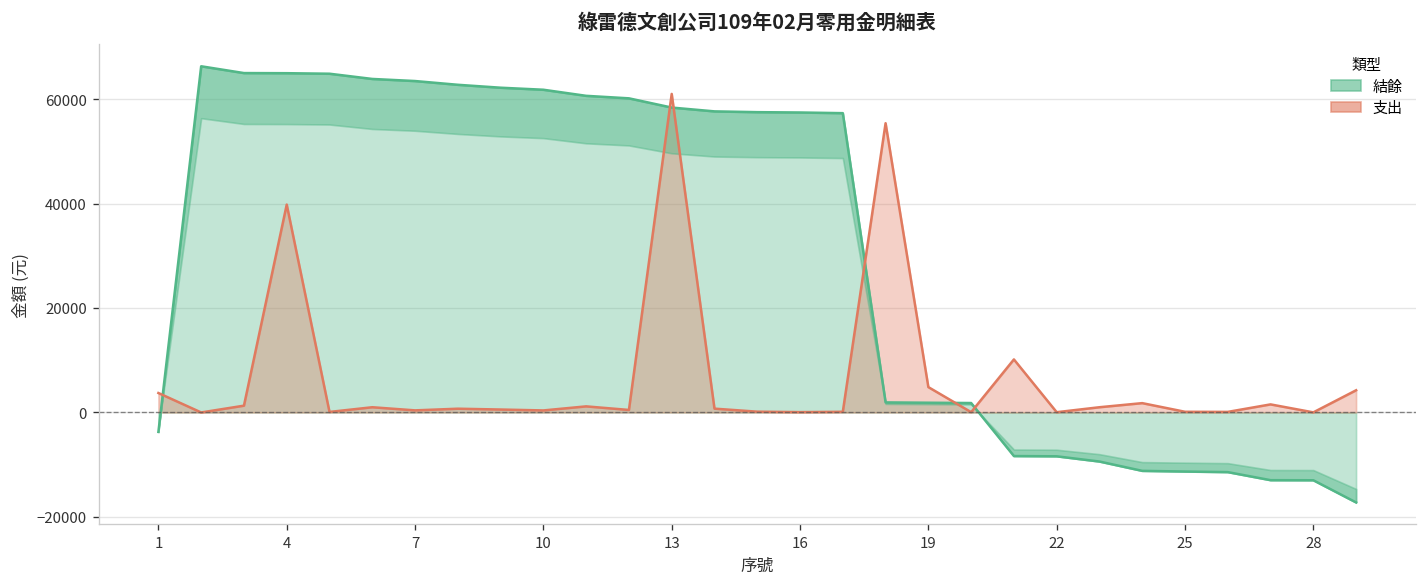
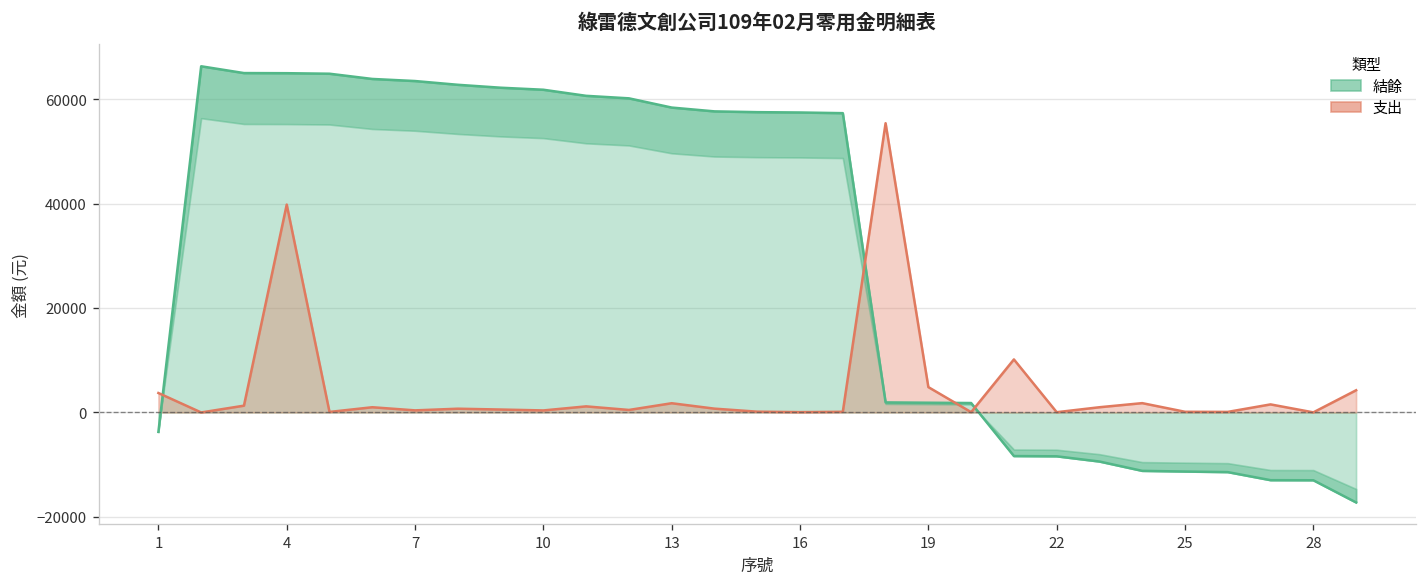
支出, 13: 61000 -> 2000
